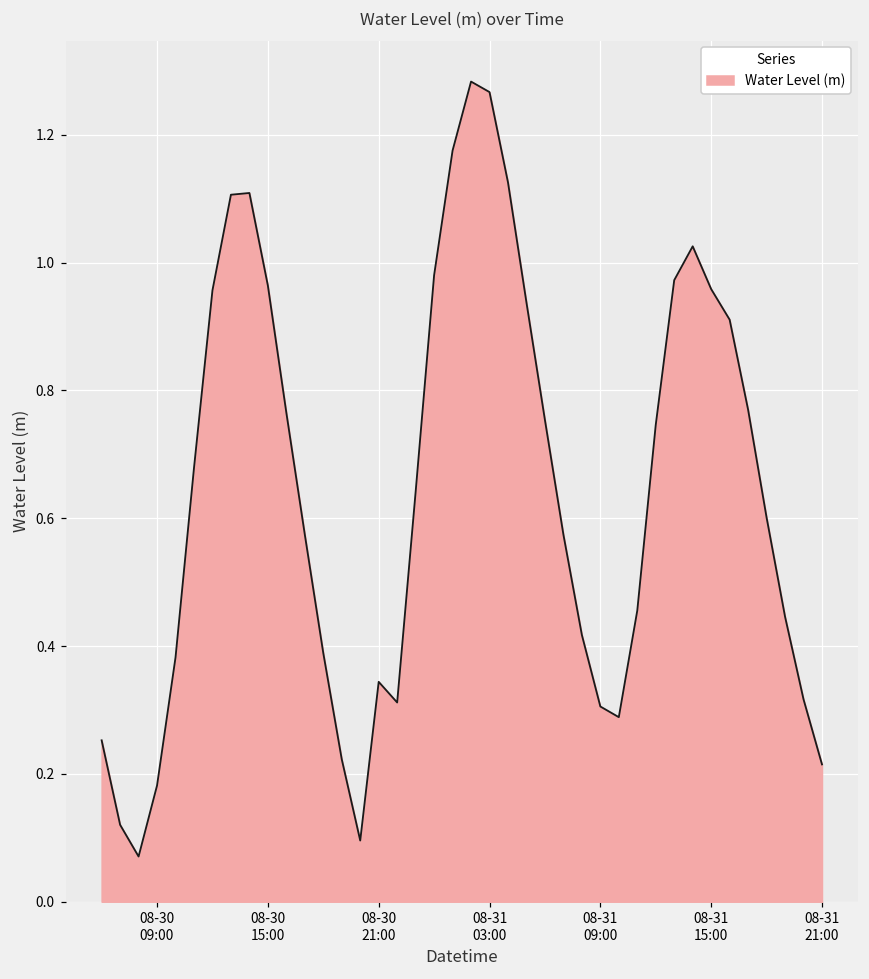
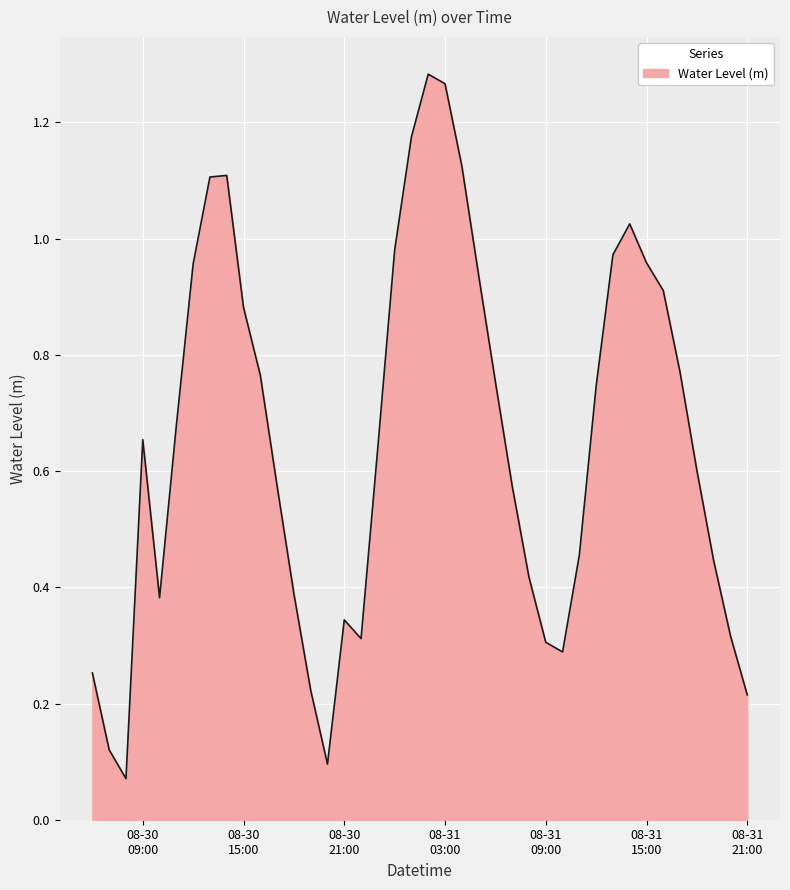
08-30 09:00: 0.18 -> 0.65
08-30 15:00: 0.96 -> 0.88
